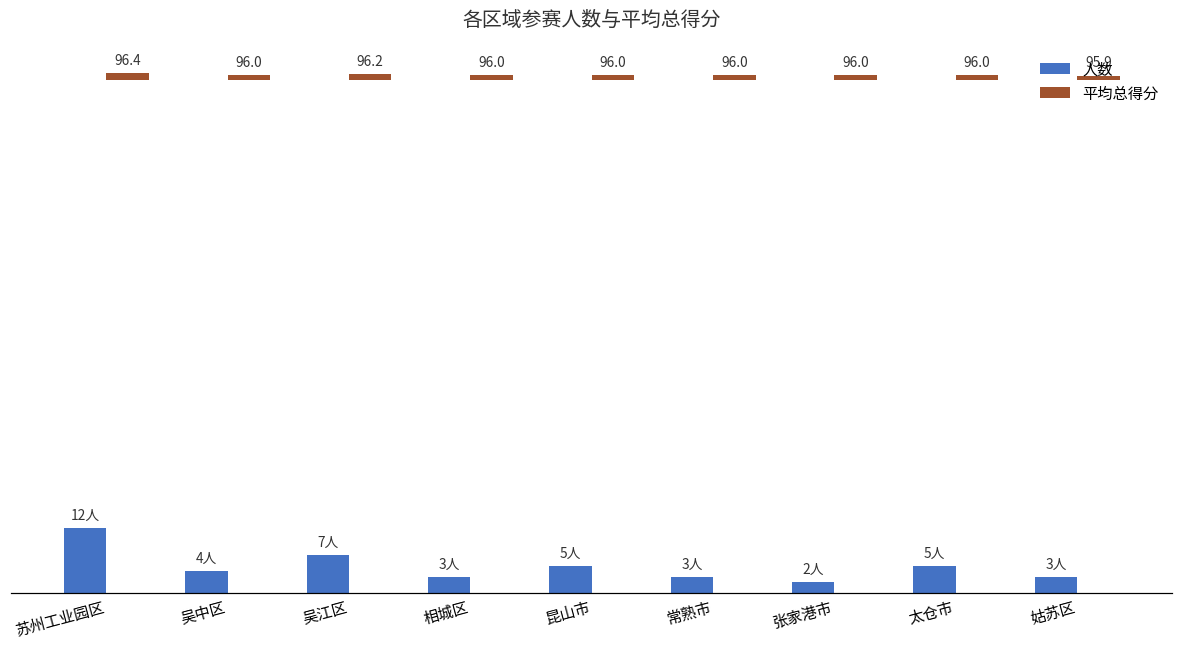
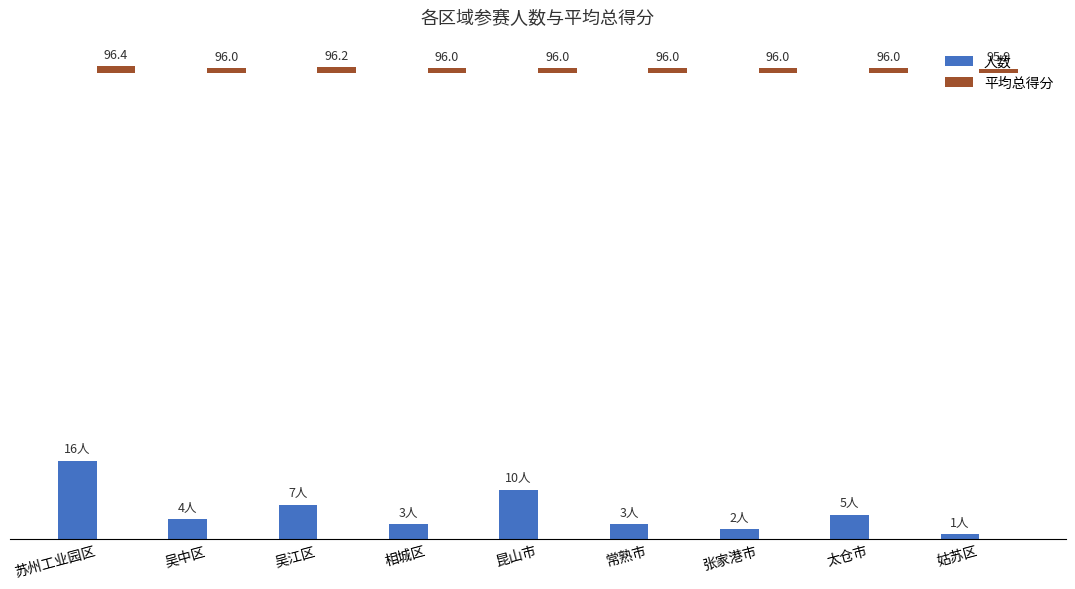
人数, 苏州工业园区: 12人 -> 16人
人数, 昆山市: 5人 -> 10人
人数, 姑苏区: 3人 -> 1人
